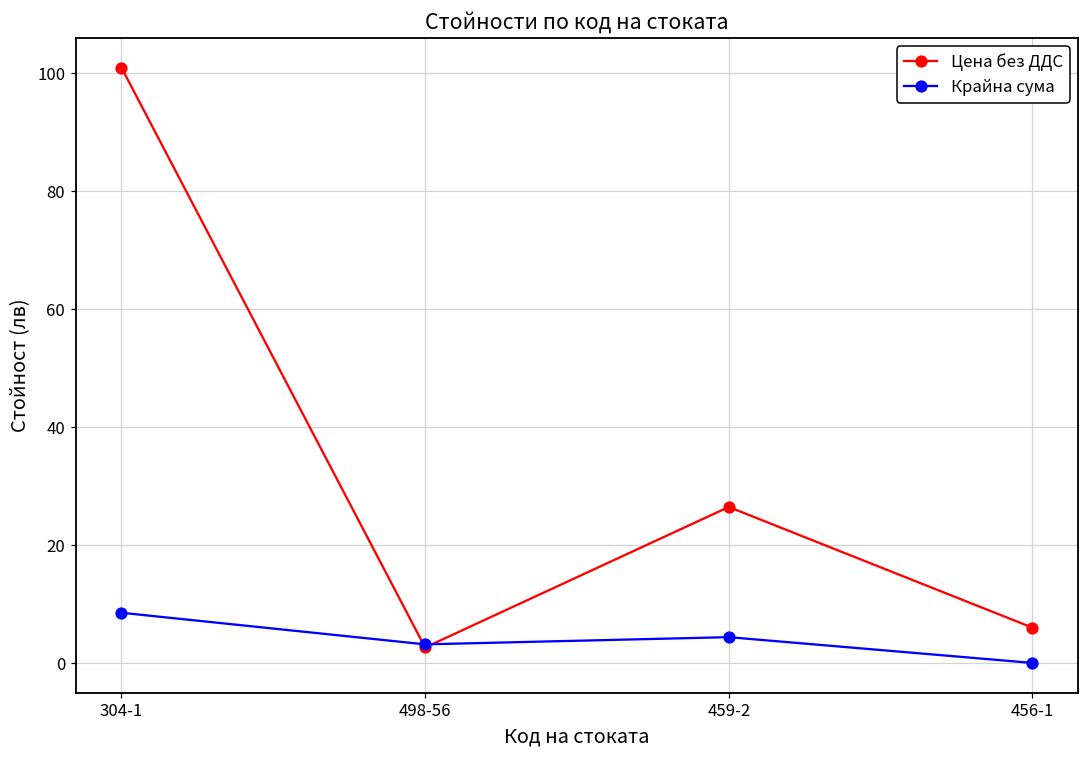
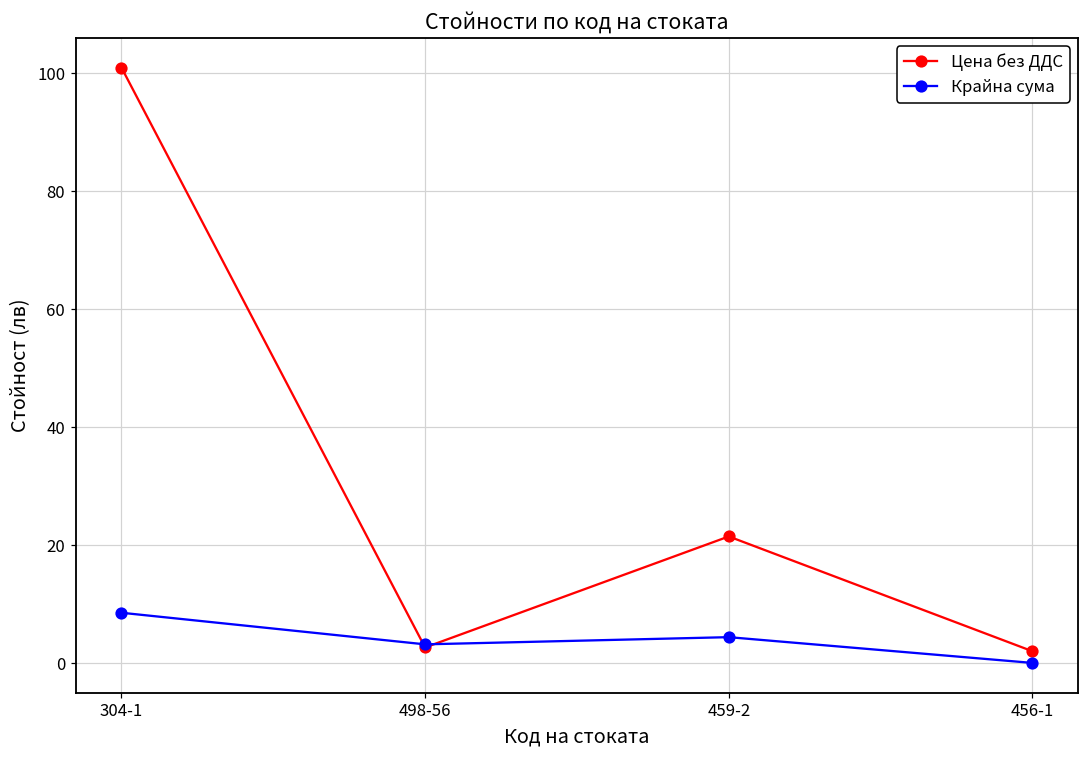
Цена без ДДС, 459-2: 26 -> 21
Цена без ДДС, 456-1: 6 -> 2
